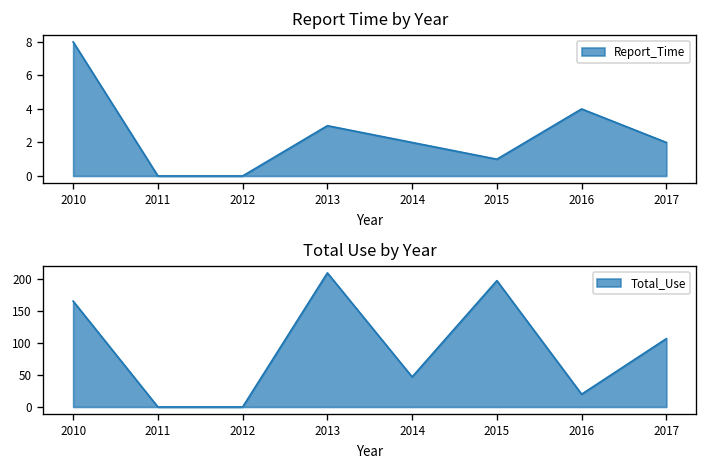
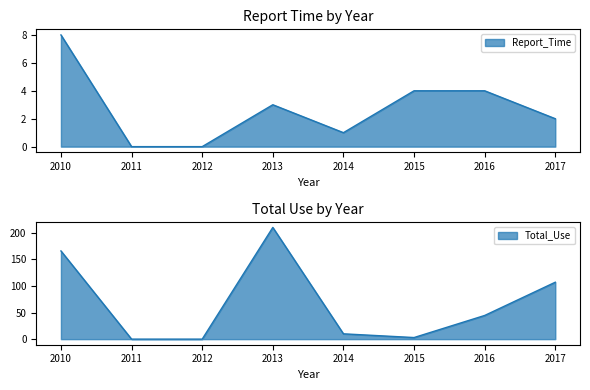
Report Time by Year, 2014: 2 -> 1
Report Time by Year, 2015: 1 -> 4
Total Use by Year, 2014: 50 -> 10
Total Use by Year, 2015: 200 -> 0
Total Use by Year, 2016: 20 -> 40
